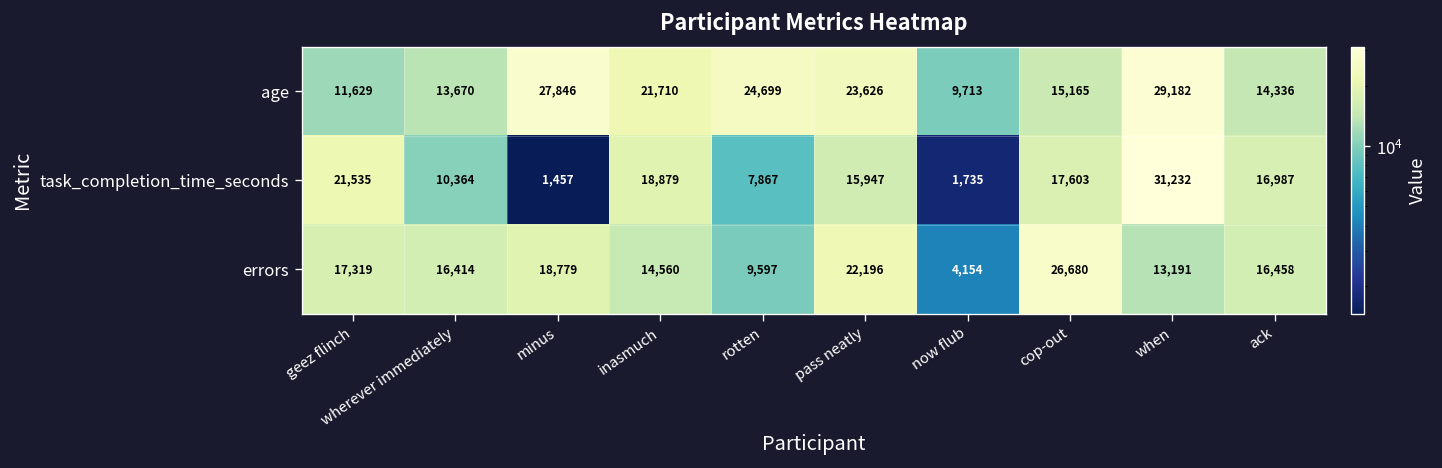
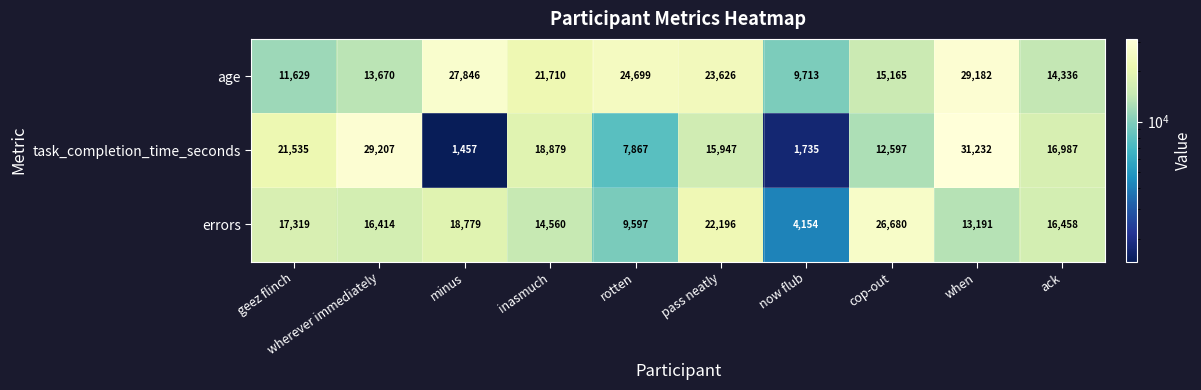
task_completion_time_seconds, wherever immediately: 10,364 -> 29,207
task_completion_time_seconds, cop-out: 17,603 -> 12,597
